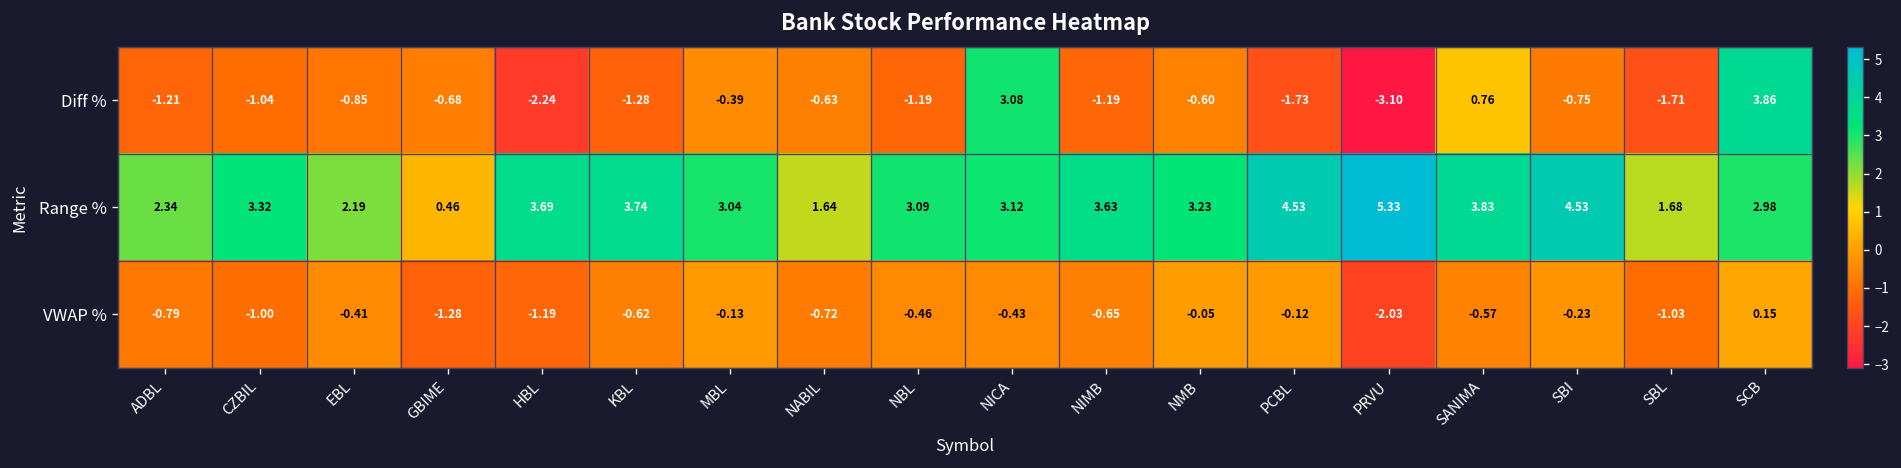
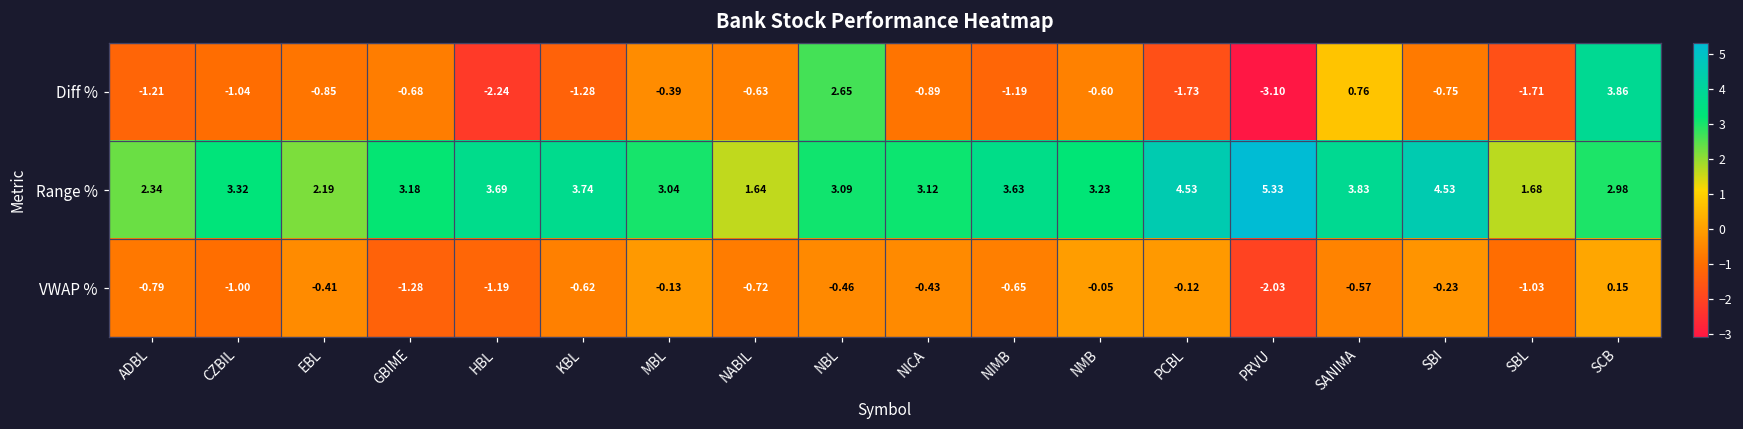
Diff %, NBL: -1.19 -> 2.65
Diff %, NICA: 3.08 -> -0.89
Range %, GBIME: 0.46 -> 3.18
